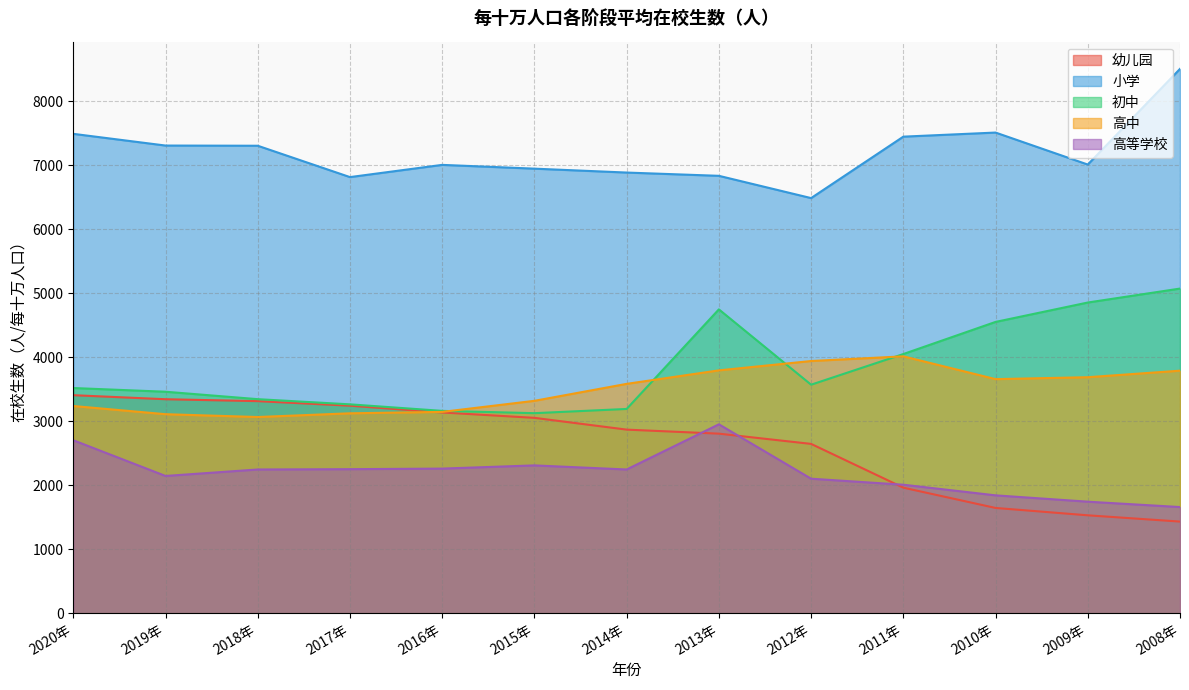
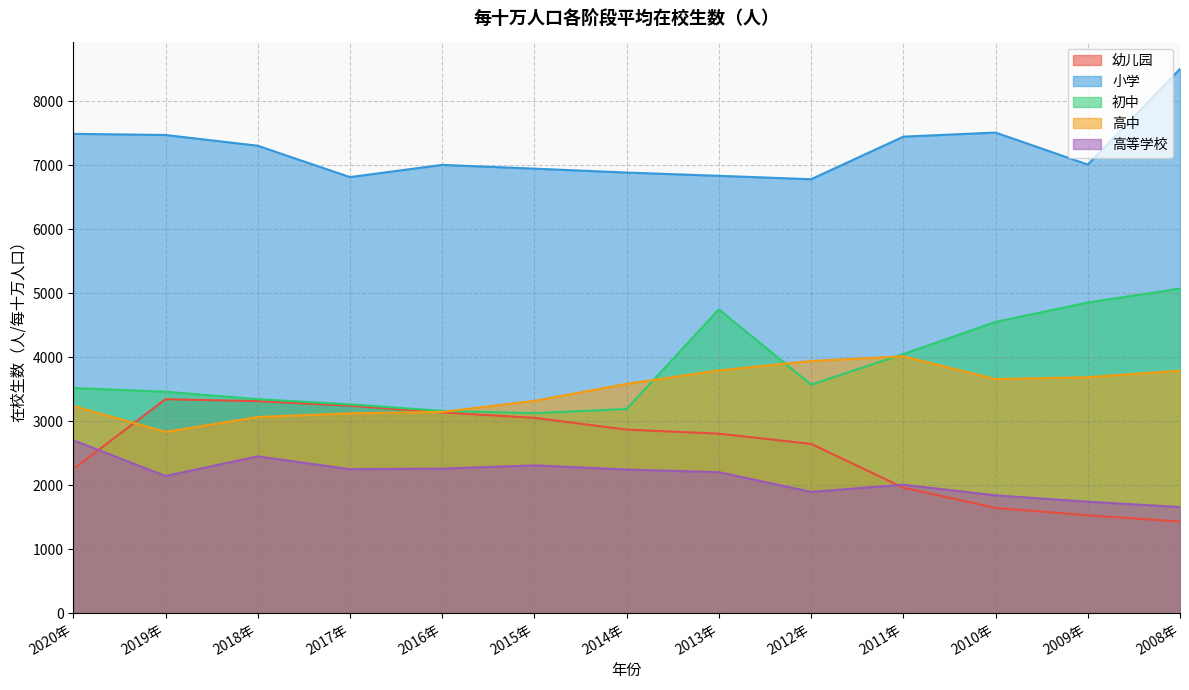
幼儿园, 2020年: 3400 -> 2300
小学, 2019年: 7300 -> 7500
高中, 2019年: 3100 -> 2800
高等学校, 2018年: 2200 -> 2500
高等学校, 2013年: 3000 -> 2200
小学, 2012年: 6500 -> 6800
高等学校, 2012年: 2100 -> 1900
